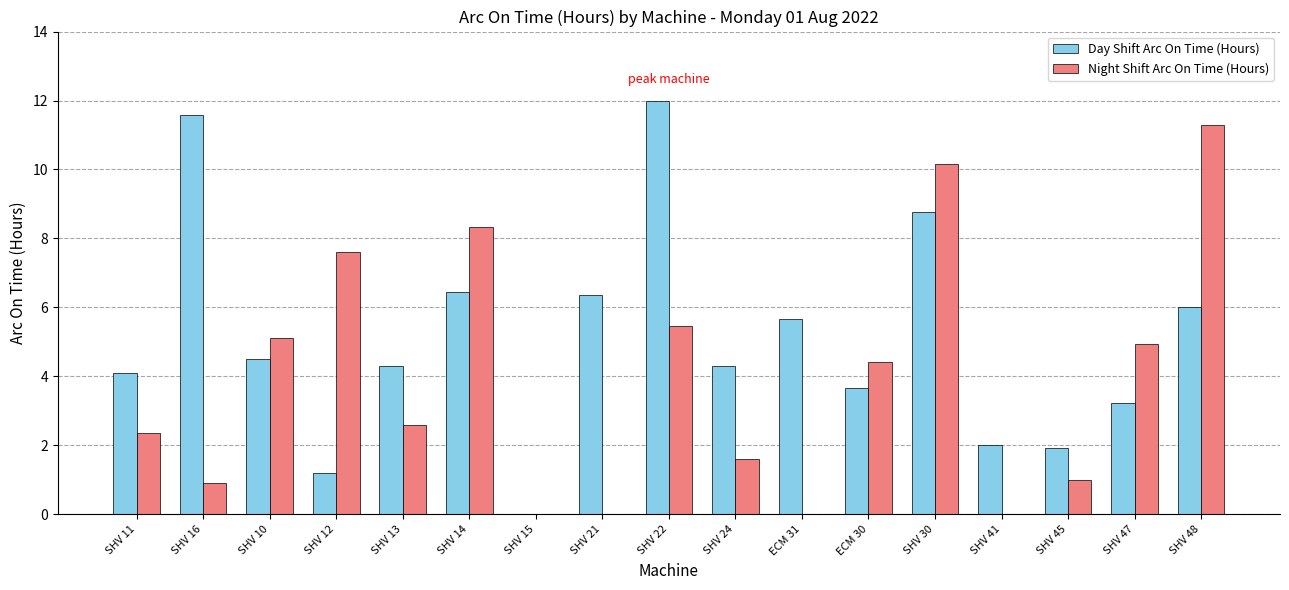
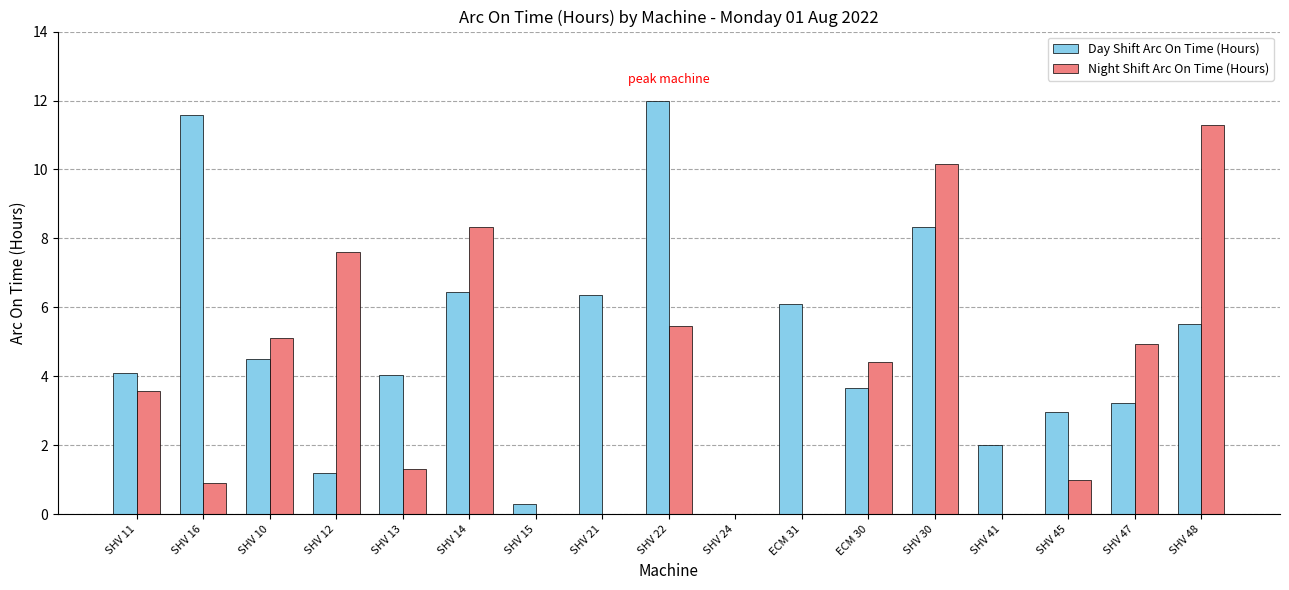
Night Shift Arc On Time (Hours), SHV 11: 2.4 -> 3.6
Day Shift Arc On Time (Hours), SHV 13: 4.3 -> 4.1
Night Shift Arc On Time (Hours), SHV 13: 2.6 -> 1.3
Day Shift Arc On Time (Hours), SHV 15: 0.0 -> 0.3
Day Shift Arc On Time (Hours), SHV 24: 4.3 -> 0.0
Night Shift Arc On Time (Hours), SHV 24: 1.6 -> 0.0
Day Shift Arc On Time (Hours), ECM 31: 5.7 -> 6.1
Day Shift Arc On Time (Hours), SHV 30: 8.8 -> 8.3
Day Shift Arc On Time (Hours), SHV 45: 1.9 -> 3.0
Day Shift Arc On Time (Hours), SHV 48: 6.0 -> 5.5
